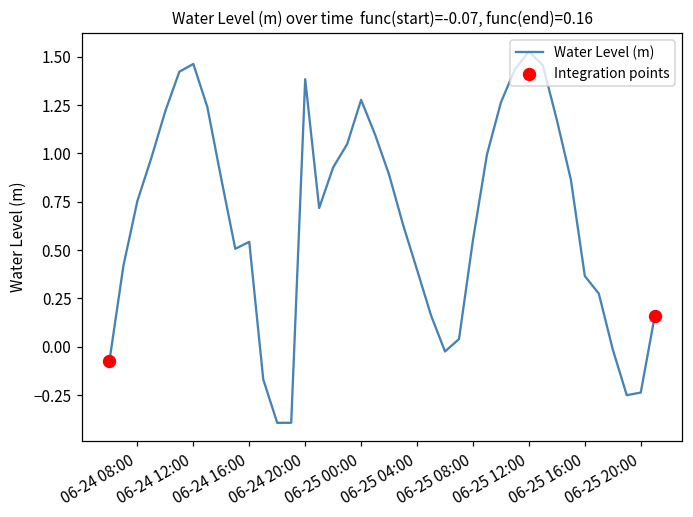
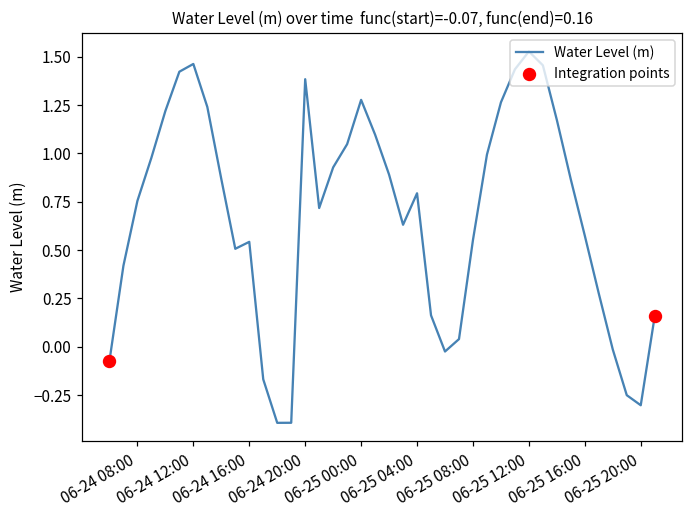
Water Level (m), 06-25 04:00: 0.40 -> 0.79
Water Level (m), 06-25 16:00: 0.37 -> 0.57
Water Level (m), 06-25 20:00: -0.24 -> -0.30
